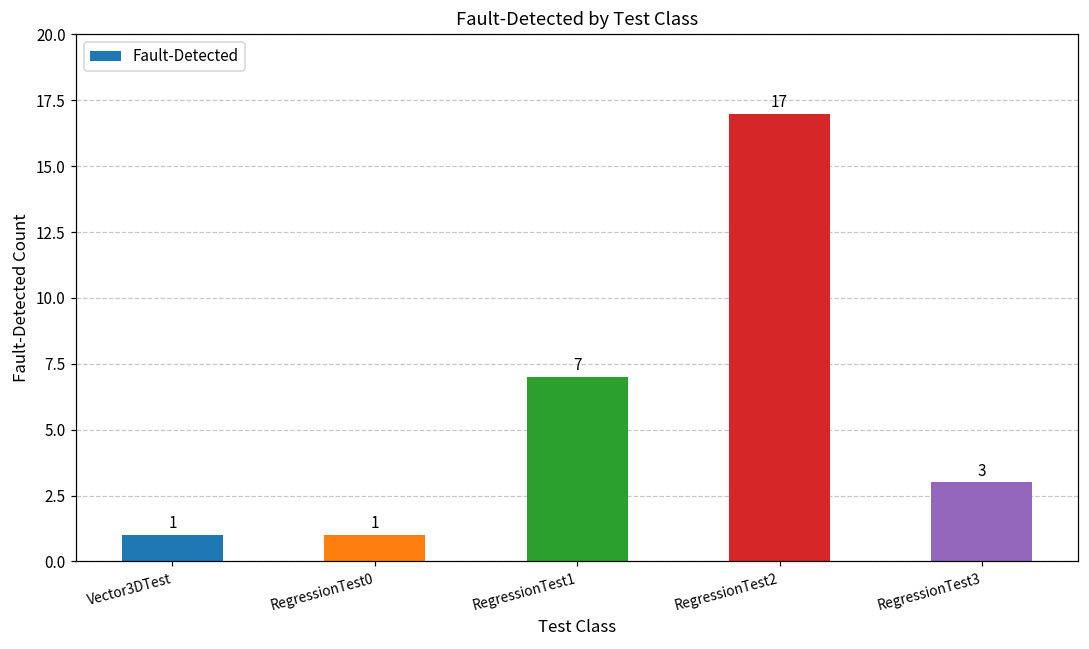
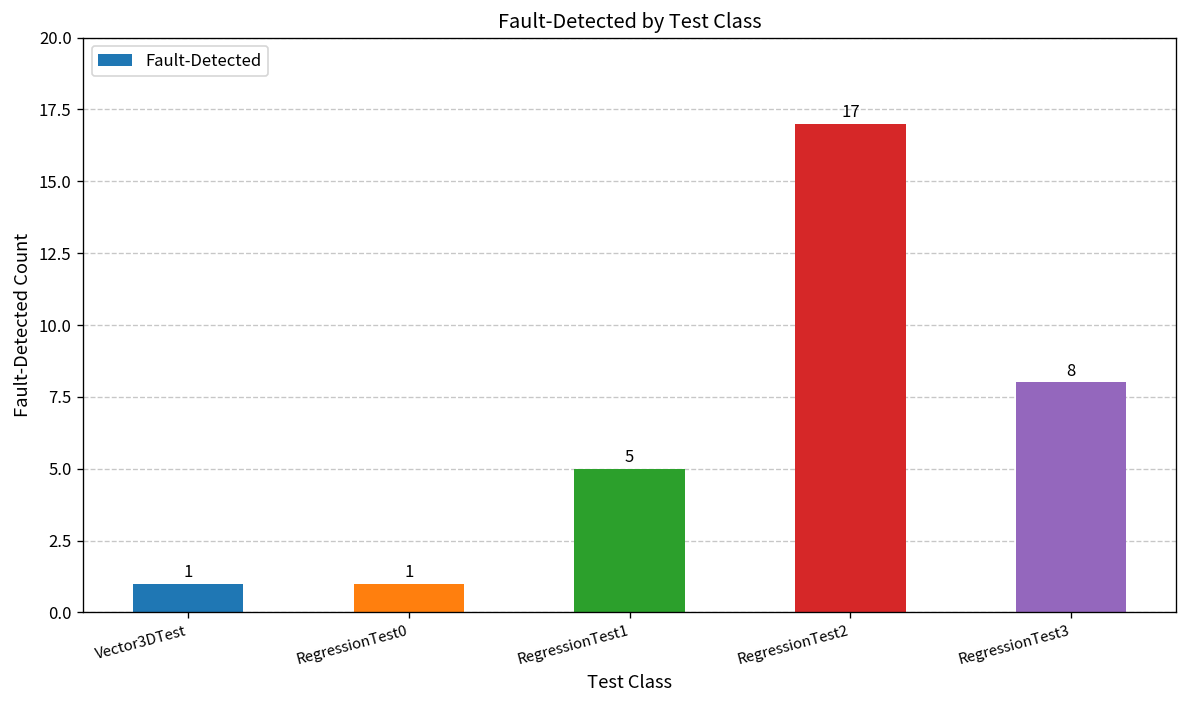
RegressionTest1: 7 -> 5
RegressionTest3: 3 -> 8
